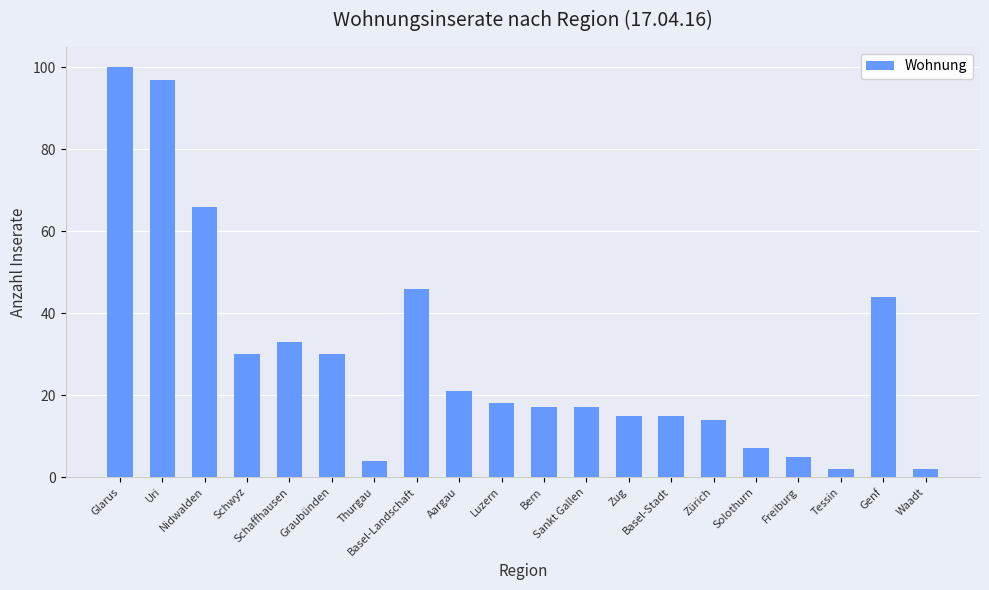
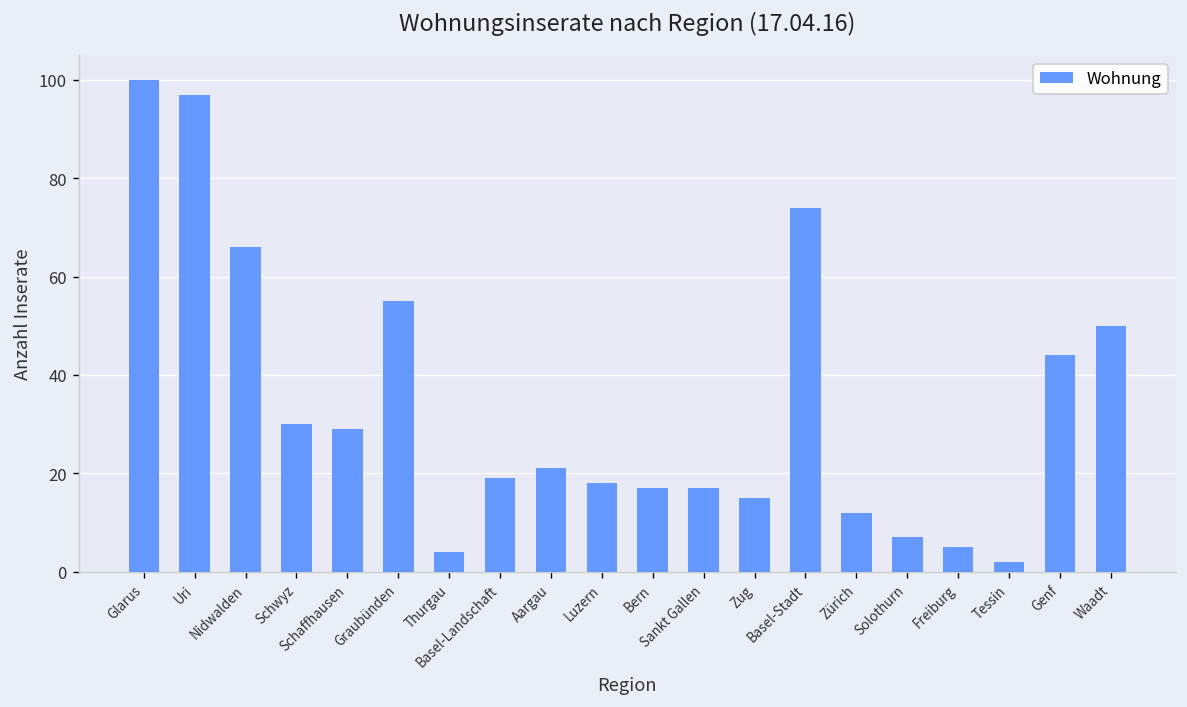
Schaffhausen: 33 -> 29
Graubünden: 30 -> 55
Basel-Landschaft: 46 -> 19
Basel-Stadt: 15 -> 74
Zürich: 14 -> 12
Waadt: 2 -> 50
